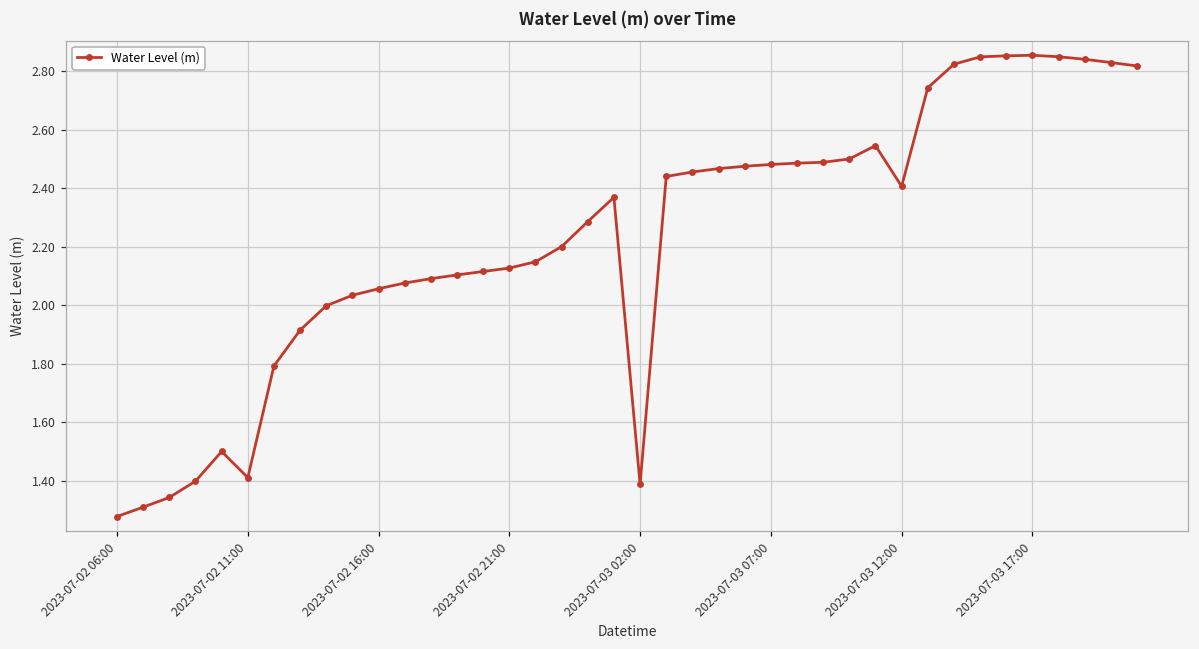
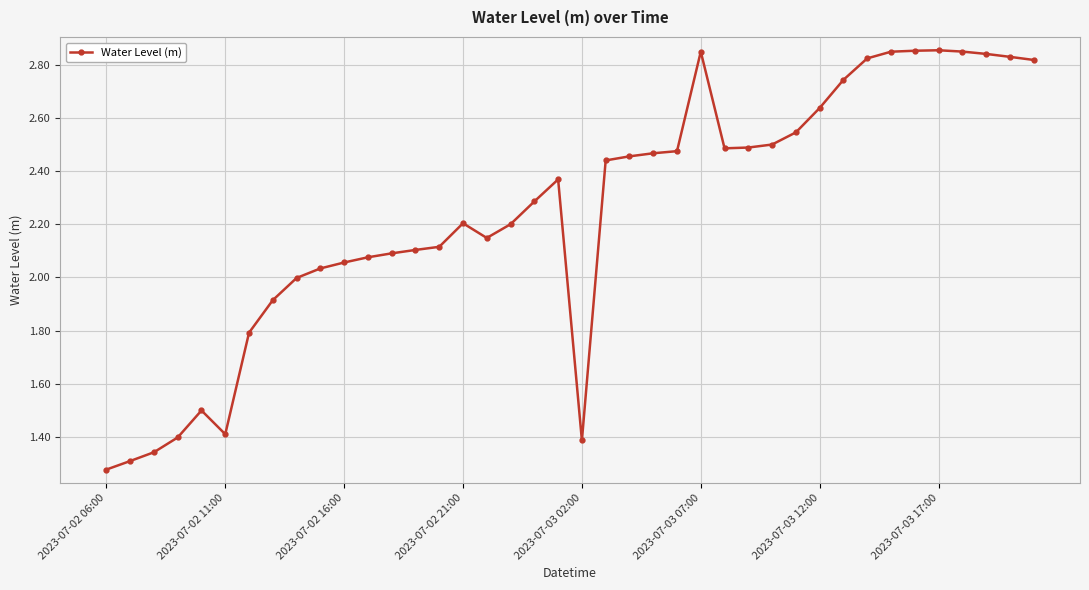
2023-07-02 21:00: 2.13 -> 2.20
2023-07-03 07:00: 2.48 -> 2.85
2023-07-03 12:00: 2.41 -> 2.64
